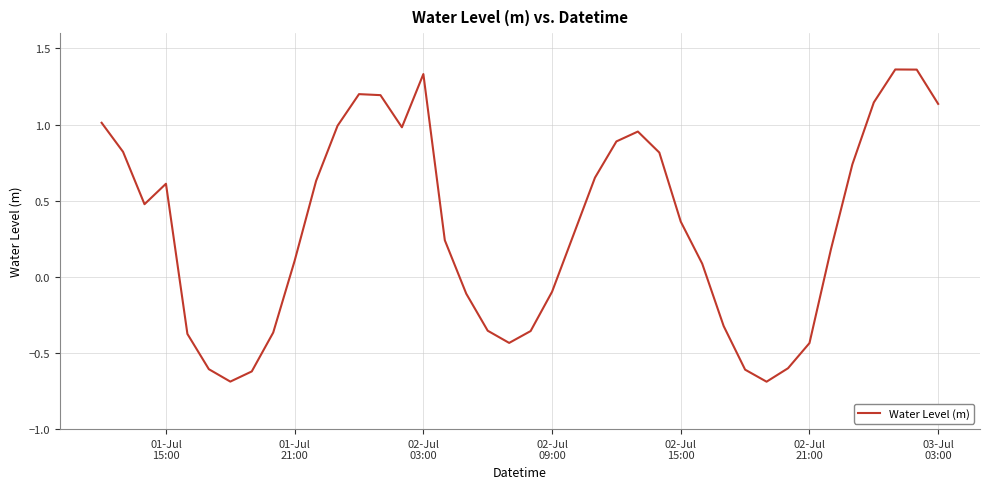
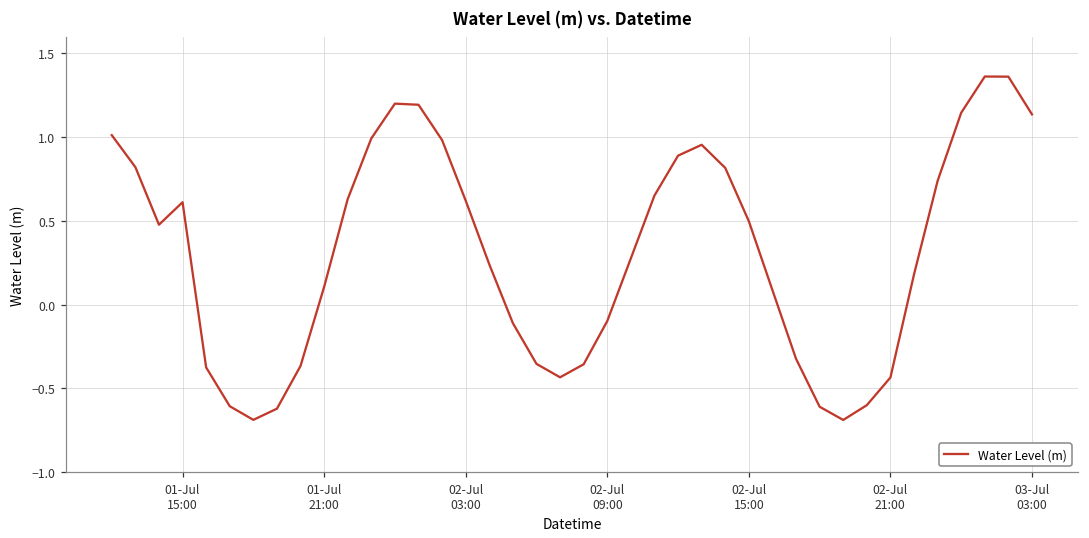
02-Jul 03:00: 1.33 -> 0.62
02-Jul 15:00: 0.36 -> 0.50
